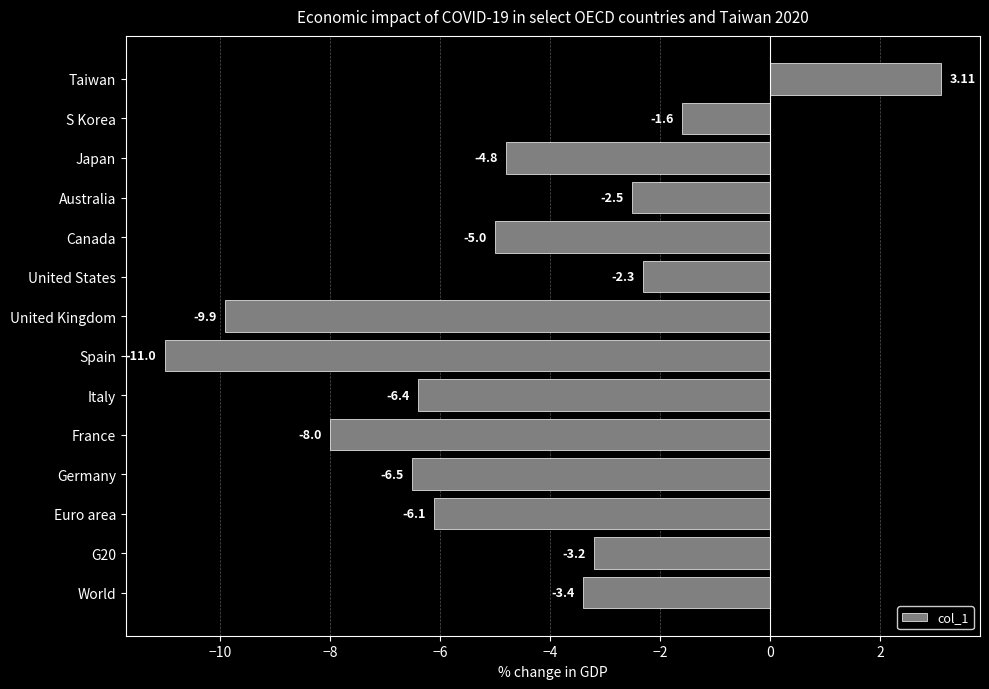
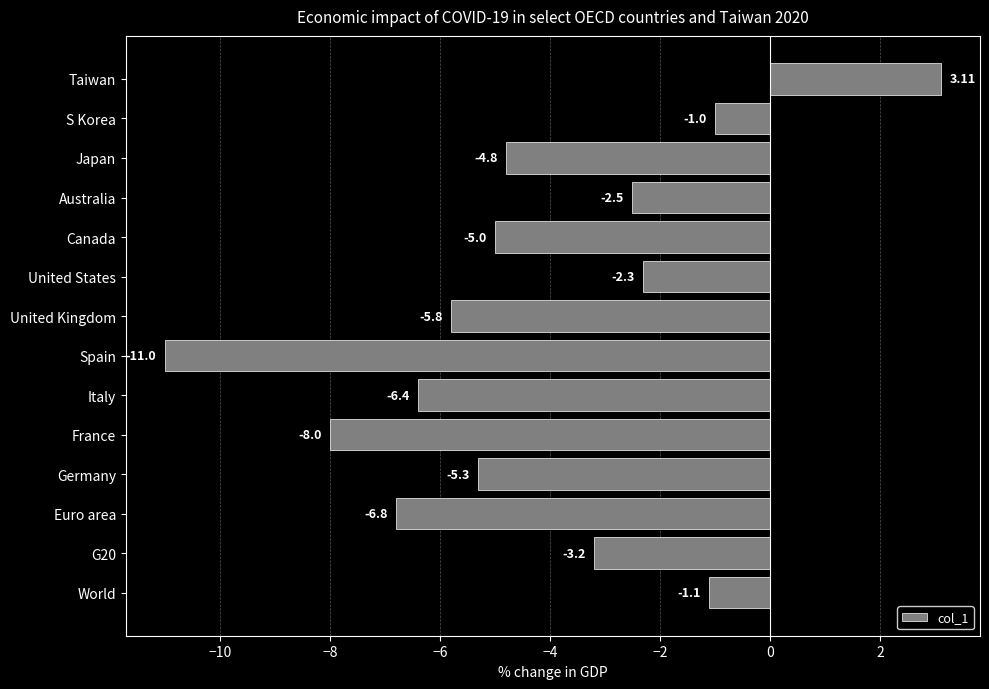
S Korea: -1.6 -> -1.0
United Kingdom: -9.9 -> -5.8
Germany: -6.5 -> -5.3
Euro area: -6.1 -> -6.8
World: -3.4 -> -1.1
